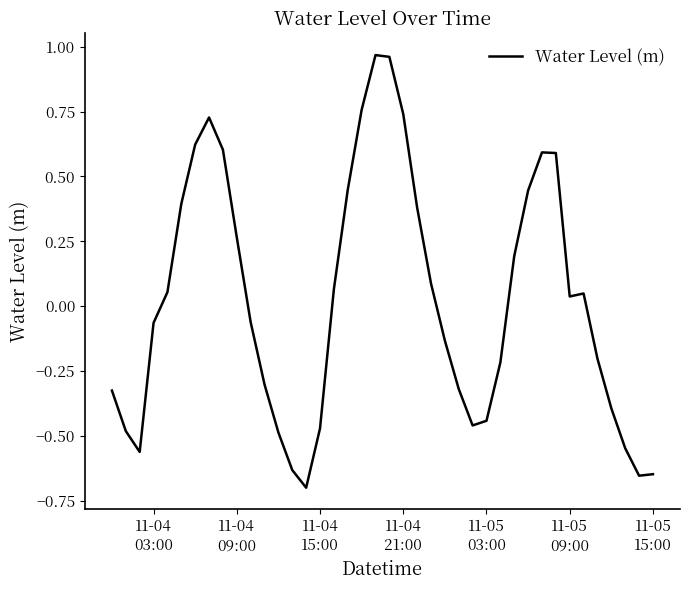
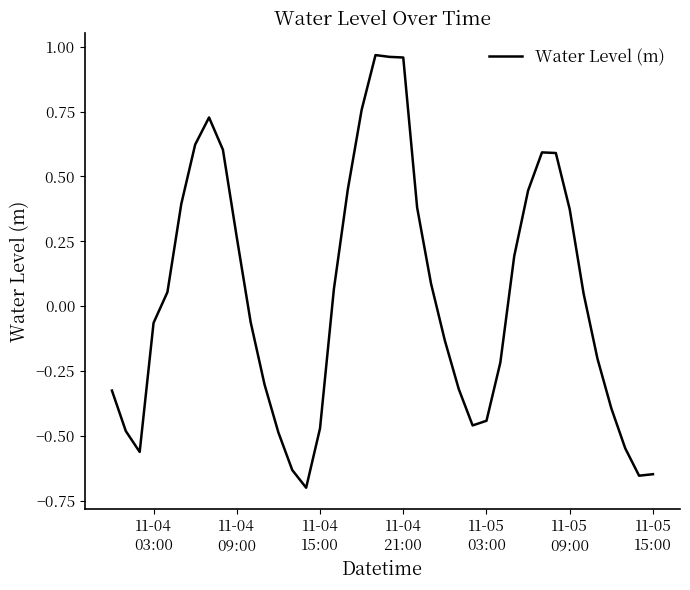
11-04 21:00: 0.74 -> 0.96
11-05 09:00: 0.04 -> 0.37
